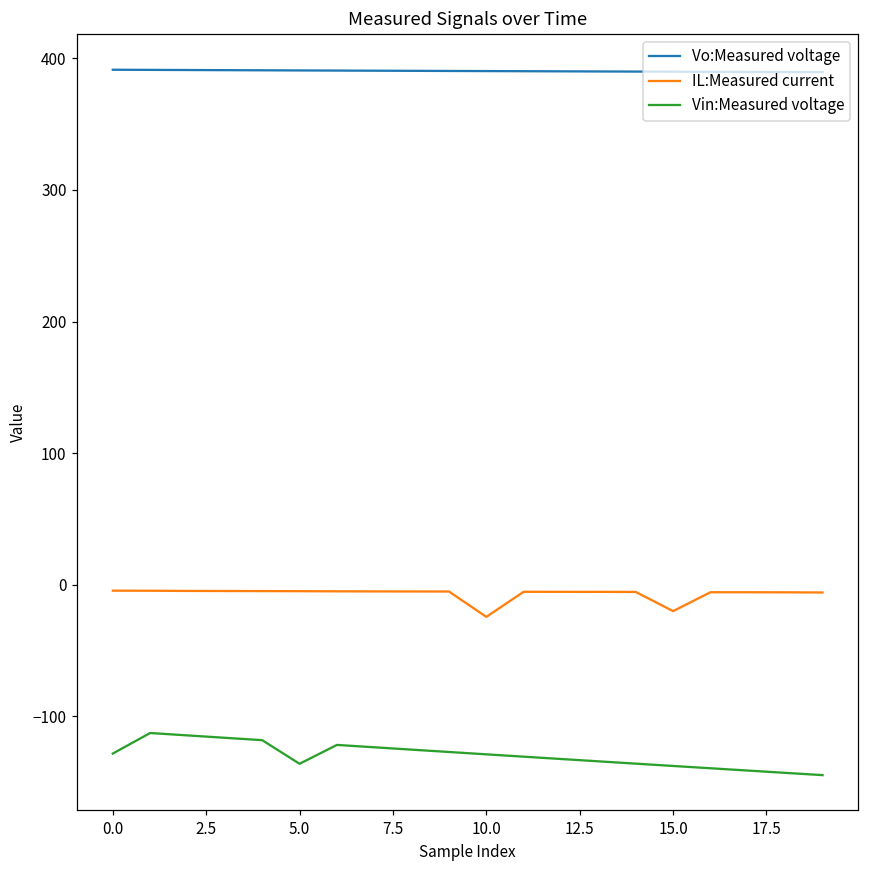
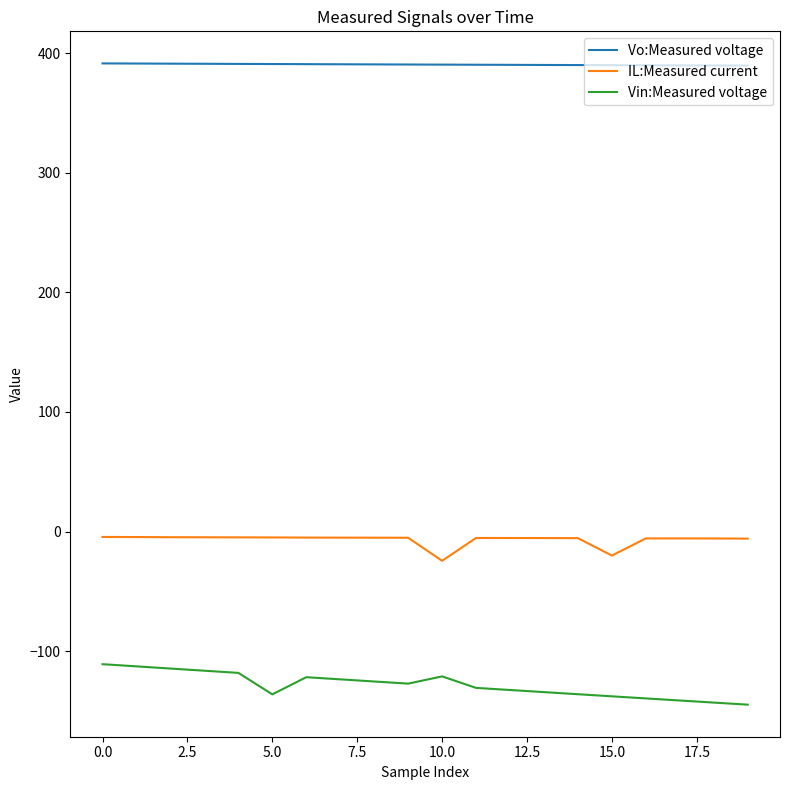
Vin:Measured voltage, 0.0: -128 -> -111
Vin:Measured voltage, 10.0: -129 -> -121
